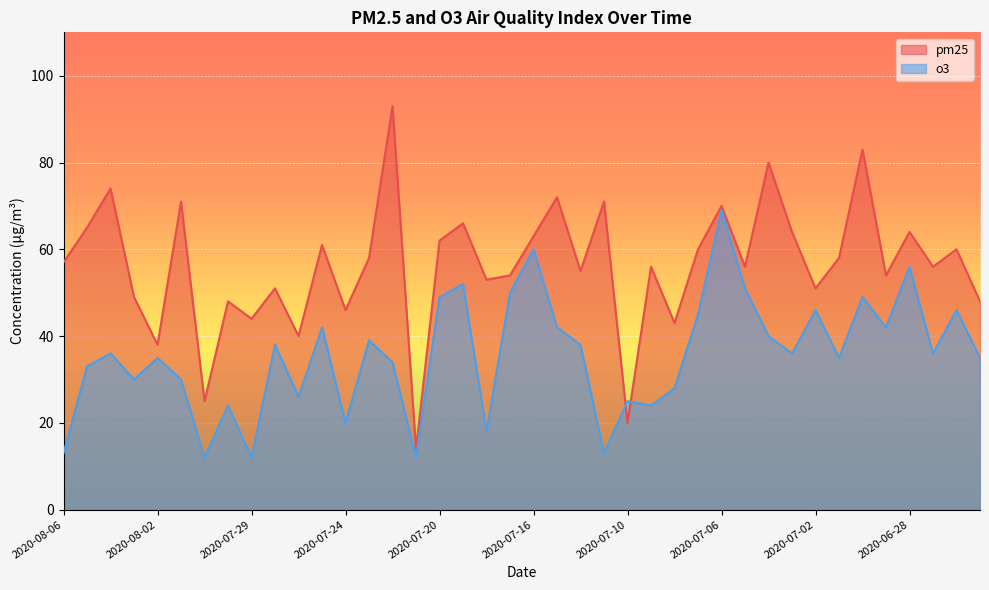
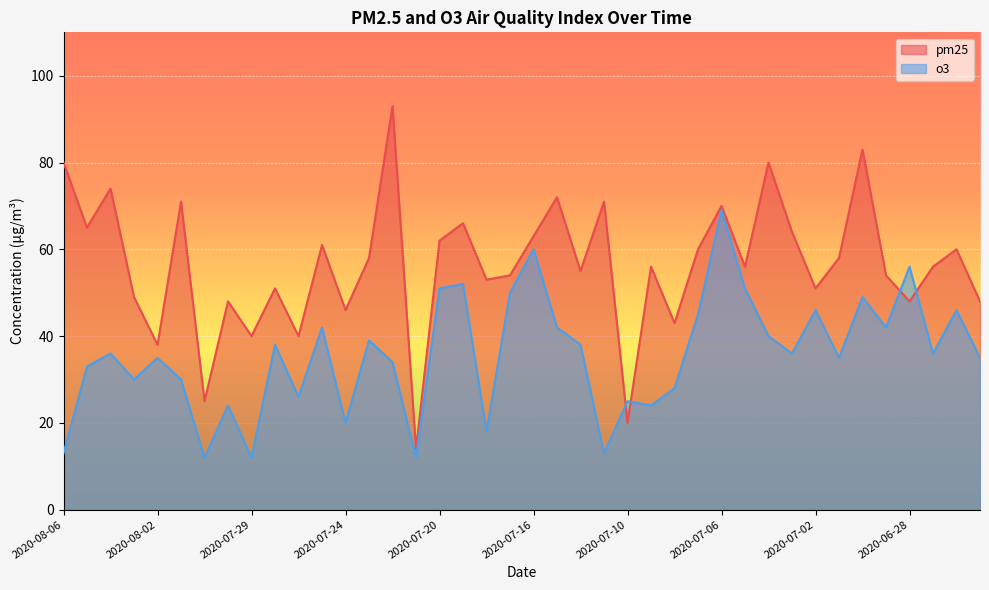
pm25, 2020-08-06: 57 -> 80
pm25, 2020-07-29: 44 -> 40
o3, 2020-07-20: 49 -> 51
pm25, 2020-06-28: 64 -> 48
